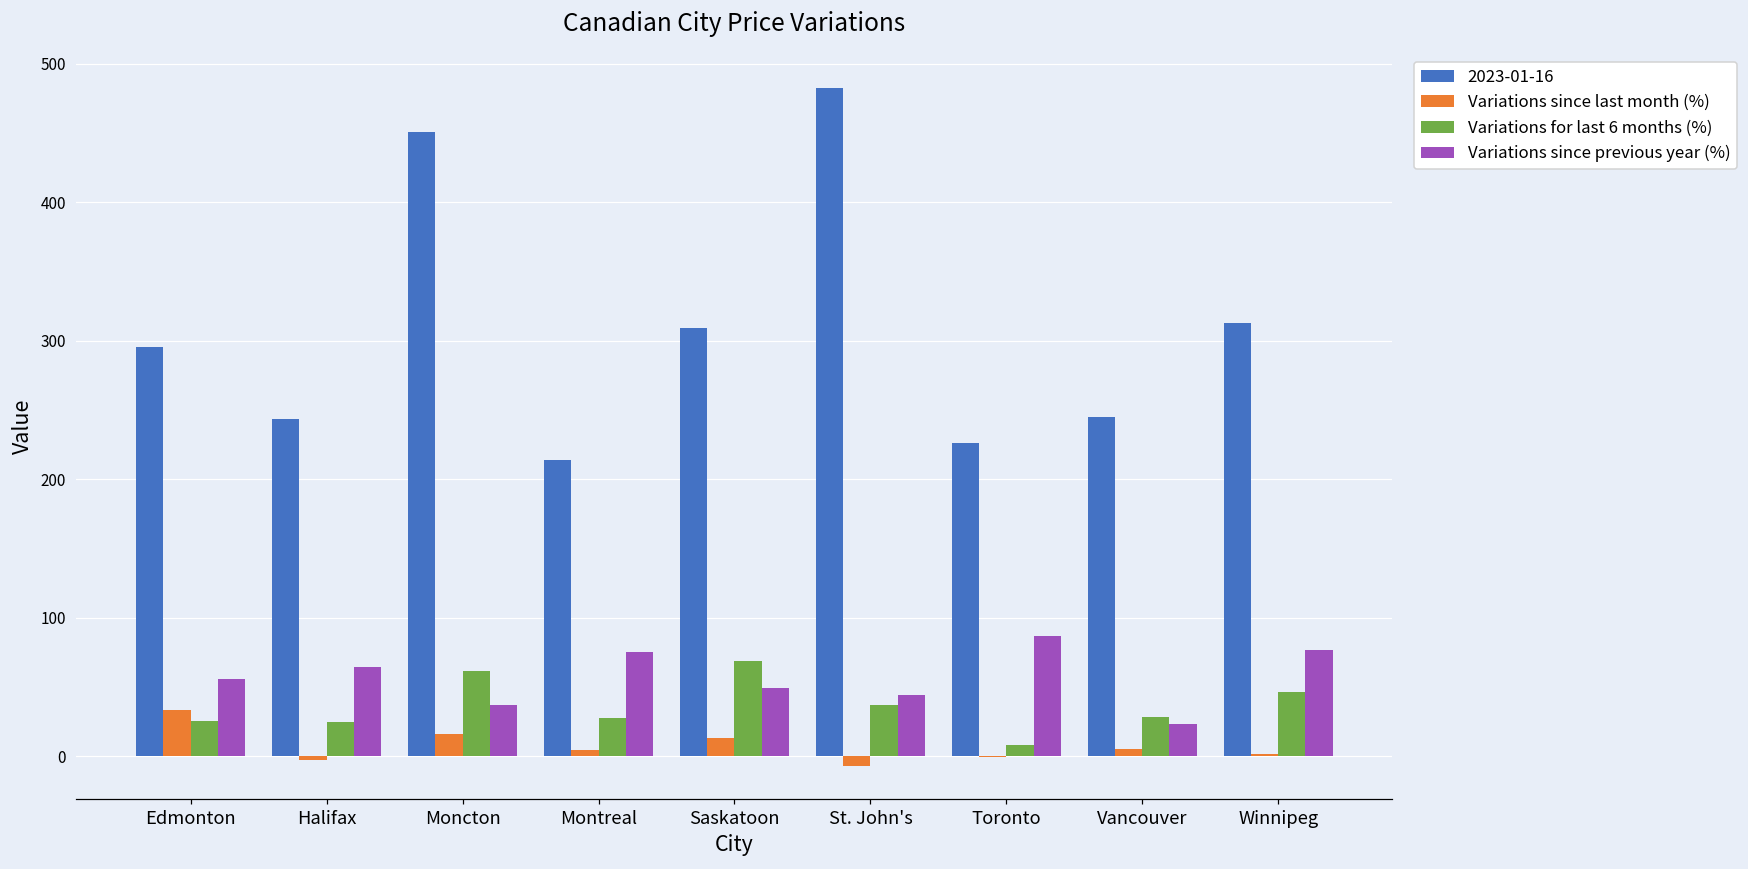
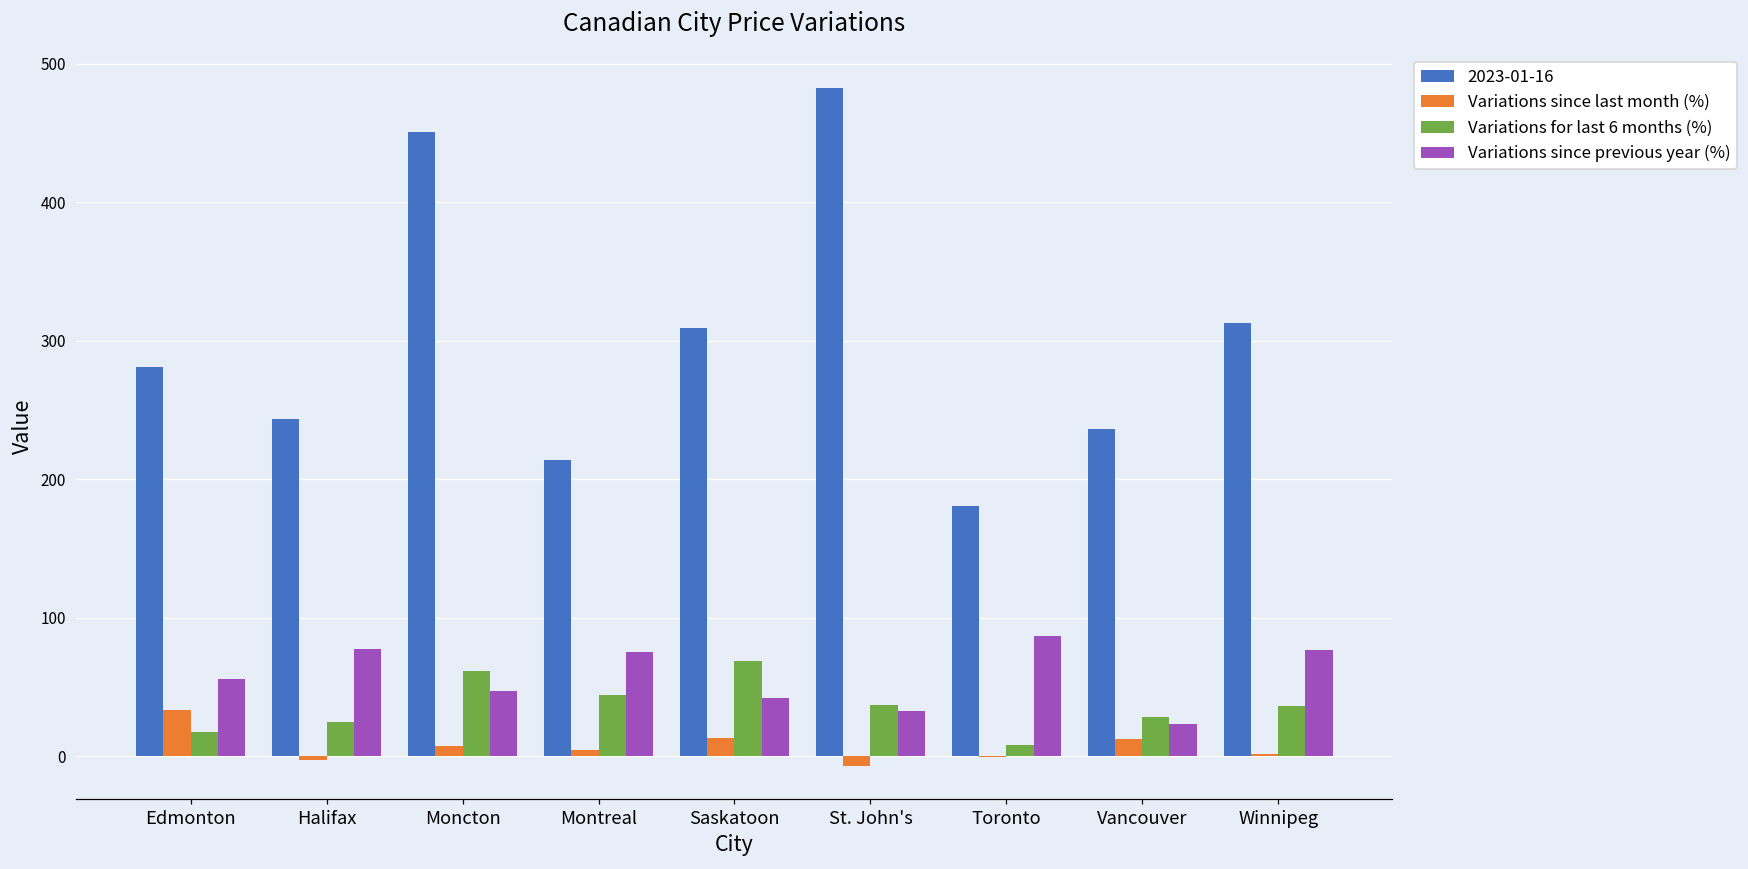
2023-01-16, Edmonton: 296 -> 281
Variations for last 6 months (%), Edmonton: 25 -> 18
Variations since previous year (%), Halifax: 64 -> 78
Variations since last month (%), Moncton: 16 -> 7
Variations since previous year (%), Moncton: 37 -> 47
Variations for last 6 months (%), Montreal: 28 -> 44
Variations since previous year (%), Saskatoon: 49 -> 42
Variations since previous year (%), St. John's: 44 -> 33
2023-01-16, Toronto: 226 -> 181
2023-01-16, Vancouver: 245 -> 236
Variations since last month (%), Vancouver: 5 -> 12
Variations for last 6 months (%), Winnipeg: 46 -> 36
